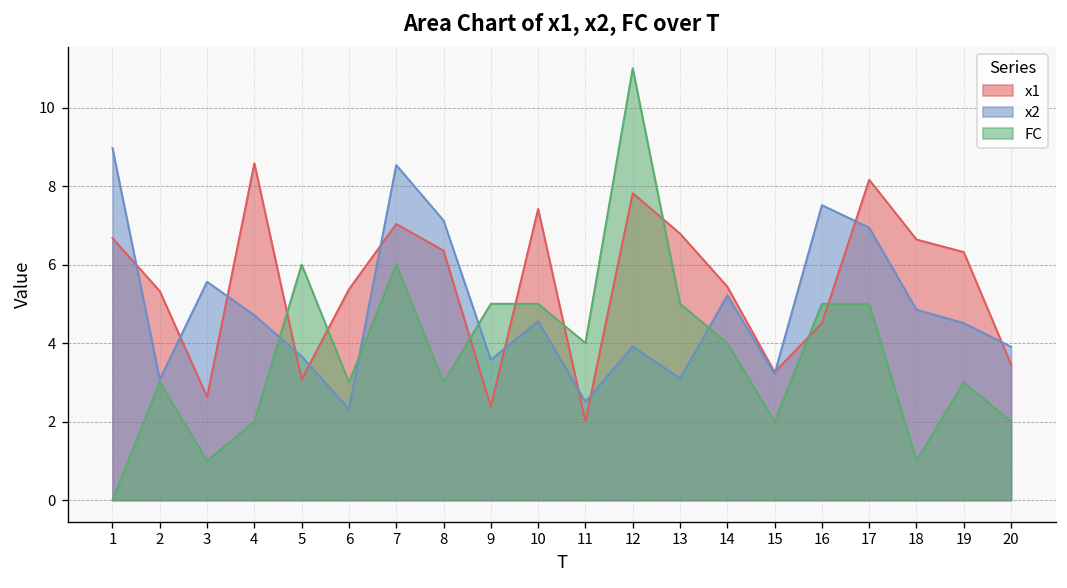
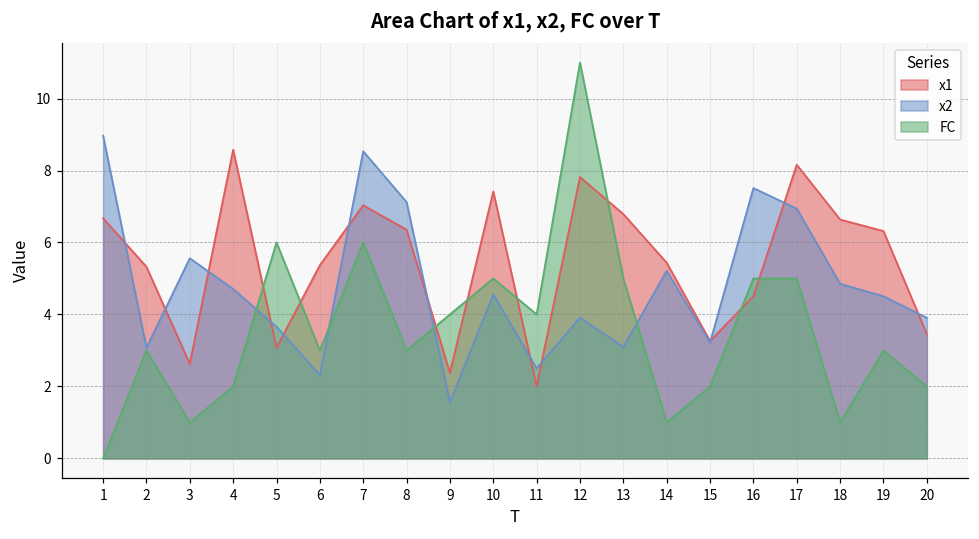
x2, 9: 3.6 -> 1.6
FC, 9: 5 -> 4
FC, 14: 4 -> 1
